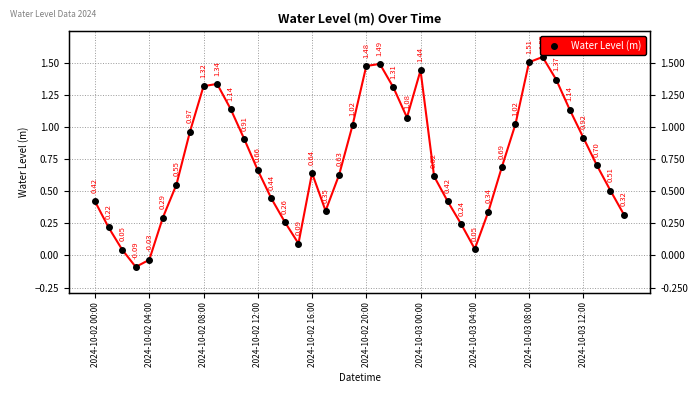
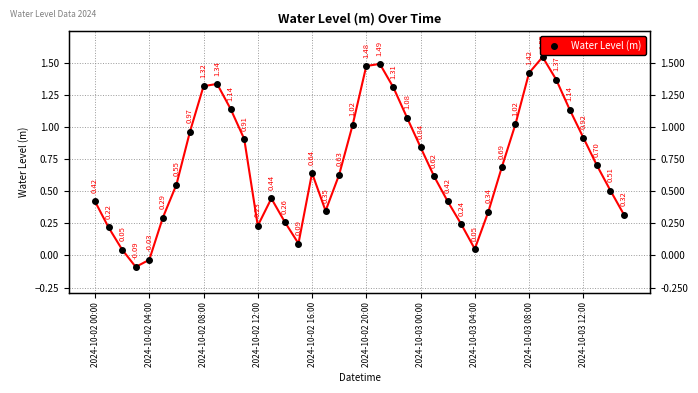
2024-10-02 12:00: 0.66 -> 0.23
2024-10-03 00:00: 1.44 -> 0.84
2024-10-03 08:00: 1.51 -> 1.42
